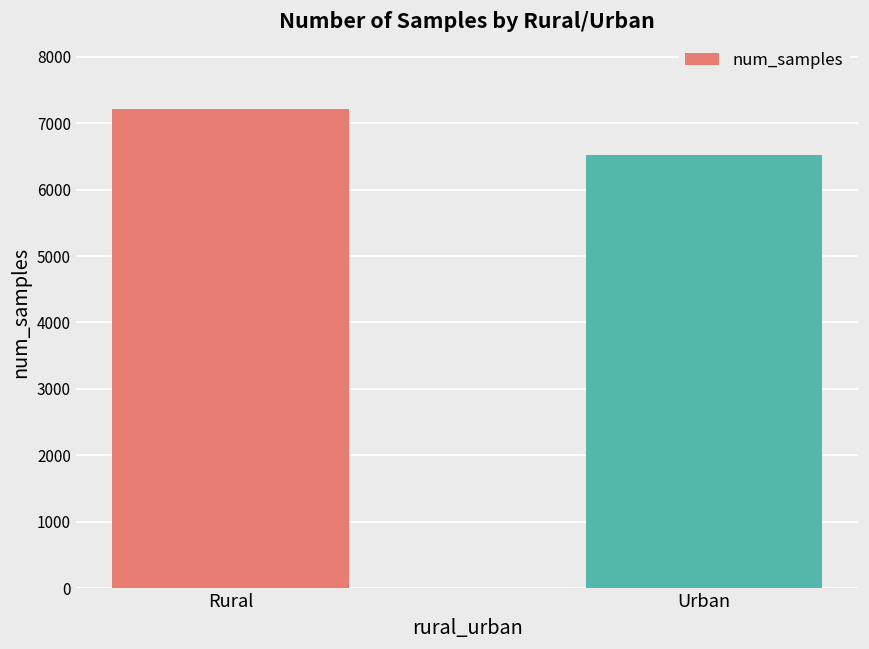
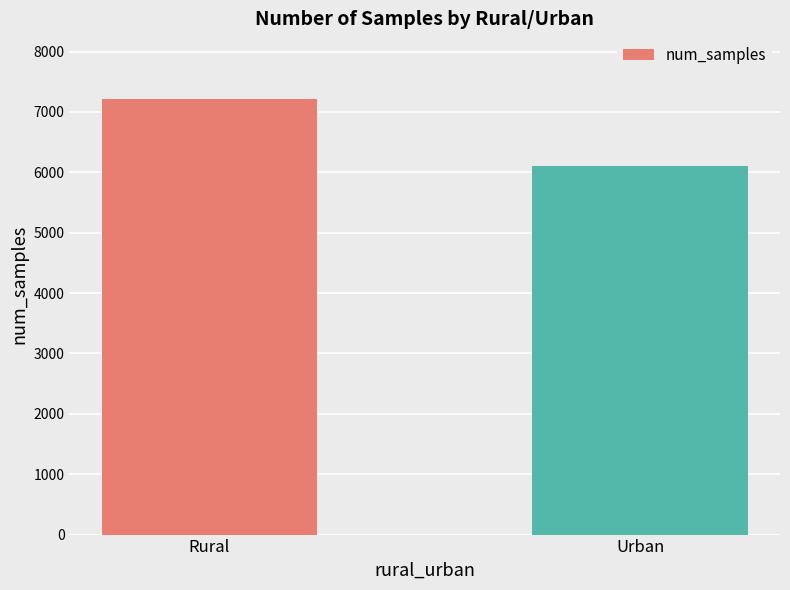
Urban: 6500 -> 6100
